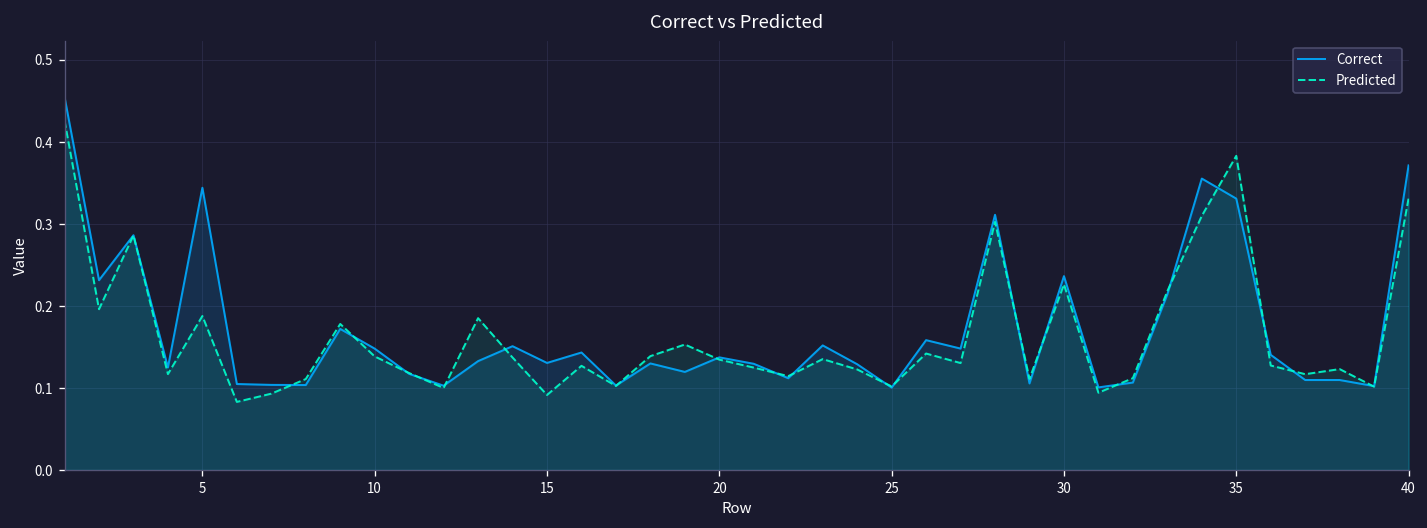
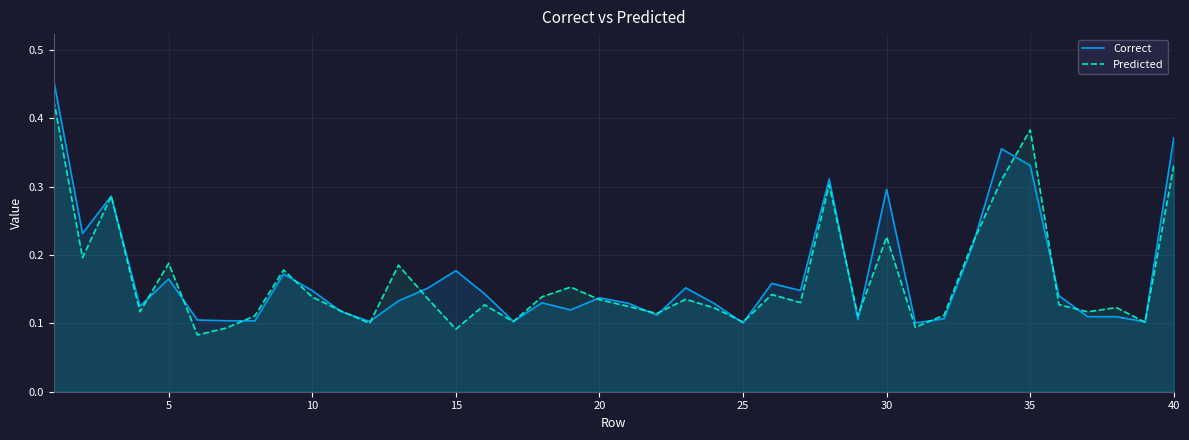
Correct, 5: 0.34 -> 0.17
Correct, 15: 0.13 -> 0.18
Correct, 30: 0.24 -> 0.30
